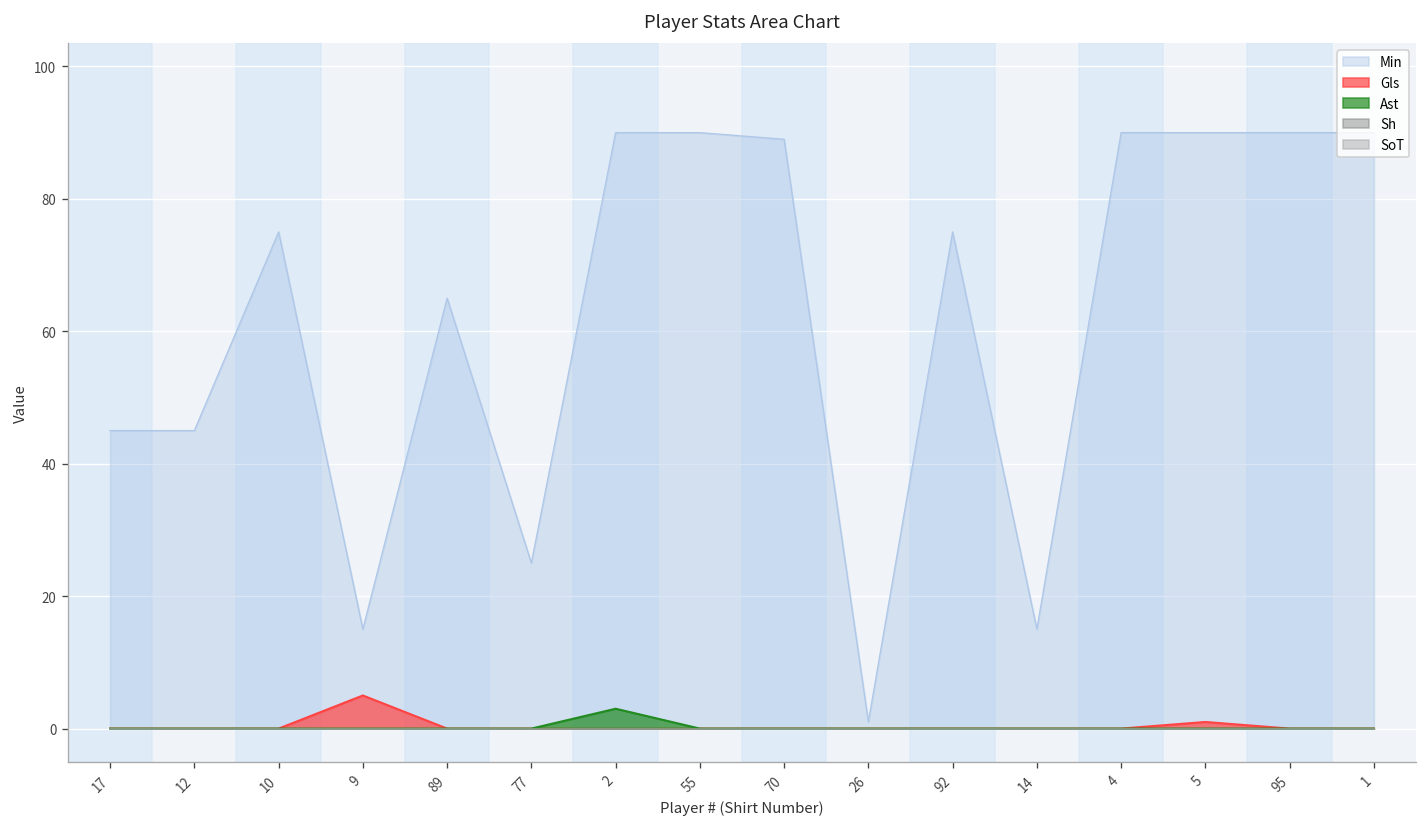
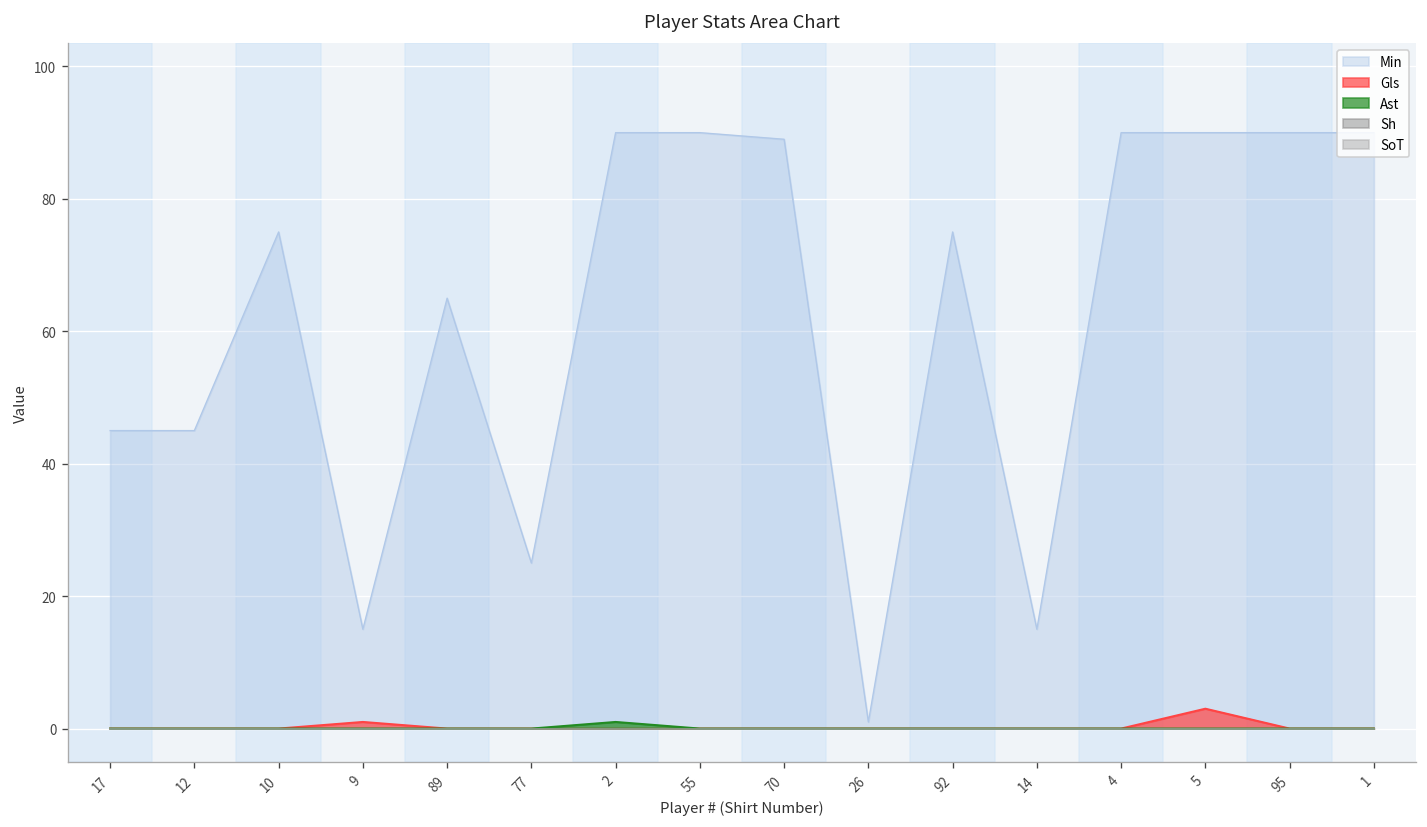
Gls, 9: 5 -> 1
Ast, 2: 3 -> 1
Gls, 5: 1 -> 3
